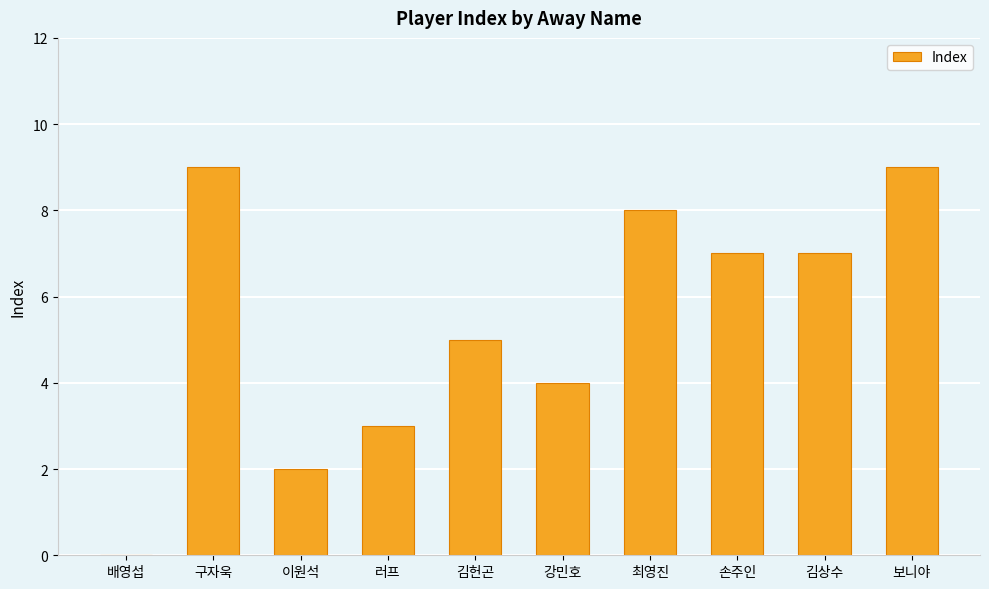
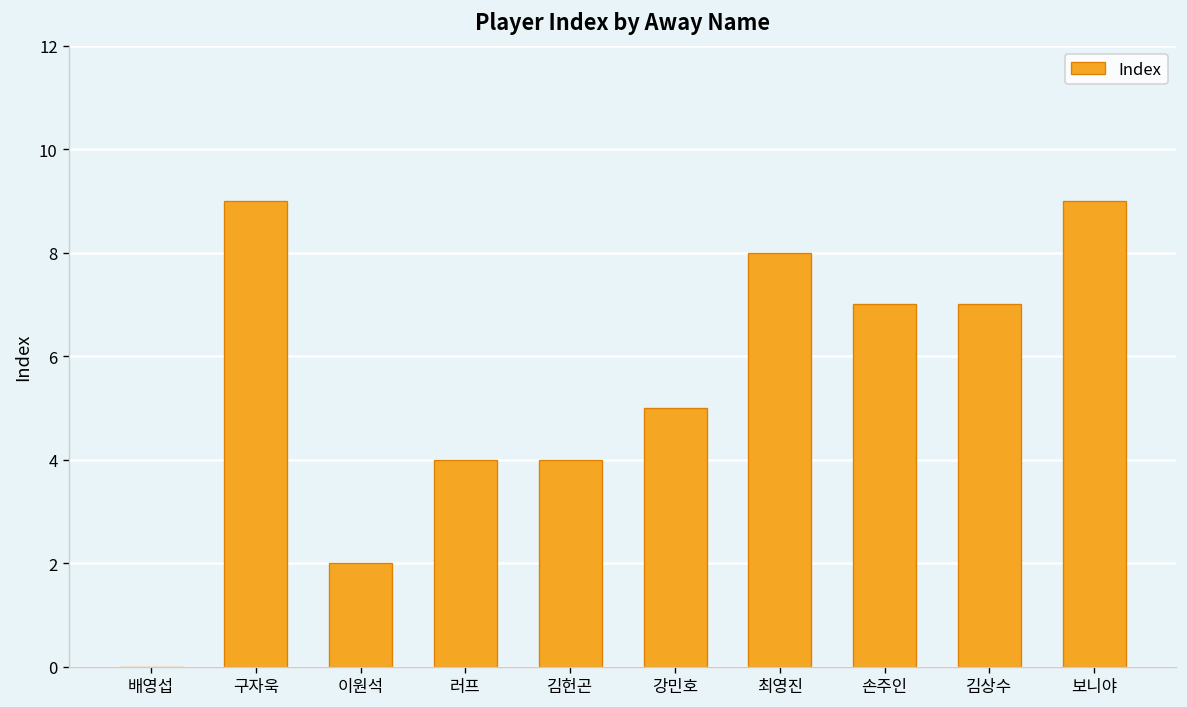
러프: 3 -> 4
김헌곤: 5 -> 4
강민호: 4 -> 5
